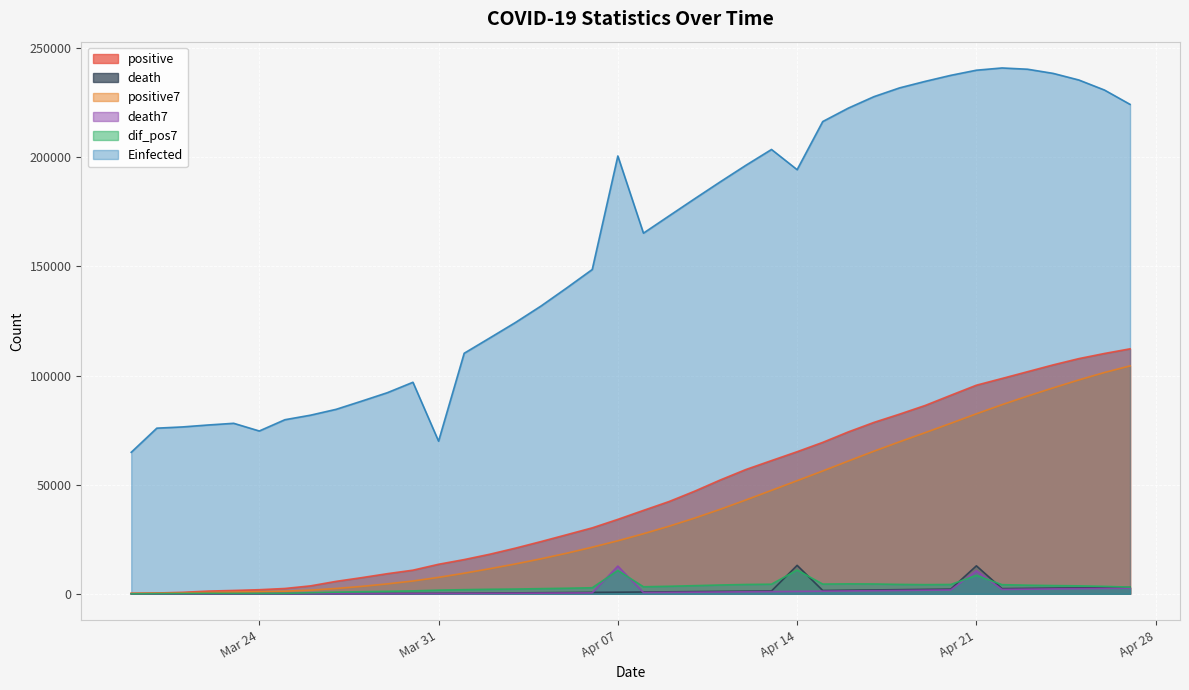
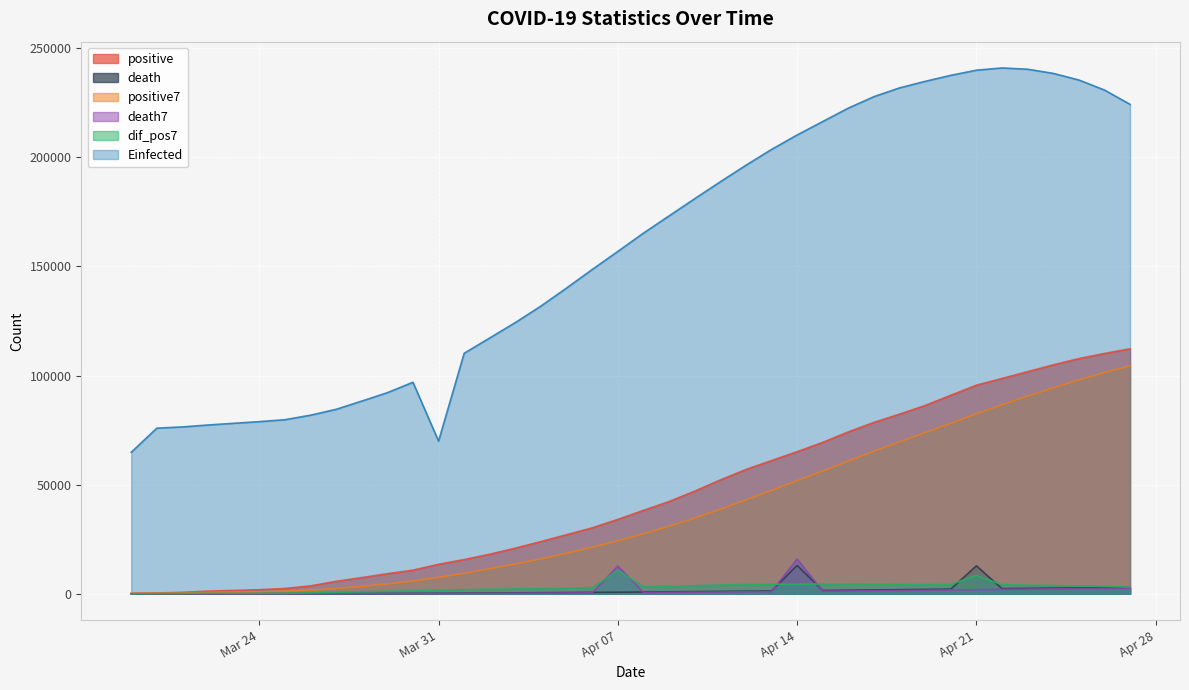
Einfected, Mar 24: 75000 -> 79000
Einfected, Apr 07: 201000 -> 157000
death7, Apr 14: 1000 -> 16000
dif_pos7, Apr 14: 11000 -> 4000
Einfected, Apr 14: 194000 -> 210000
death7, Apr 21: 11000 -> 2000
